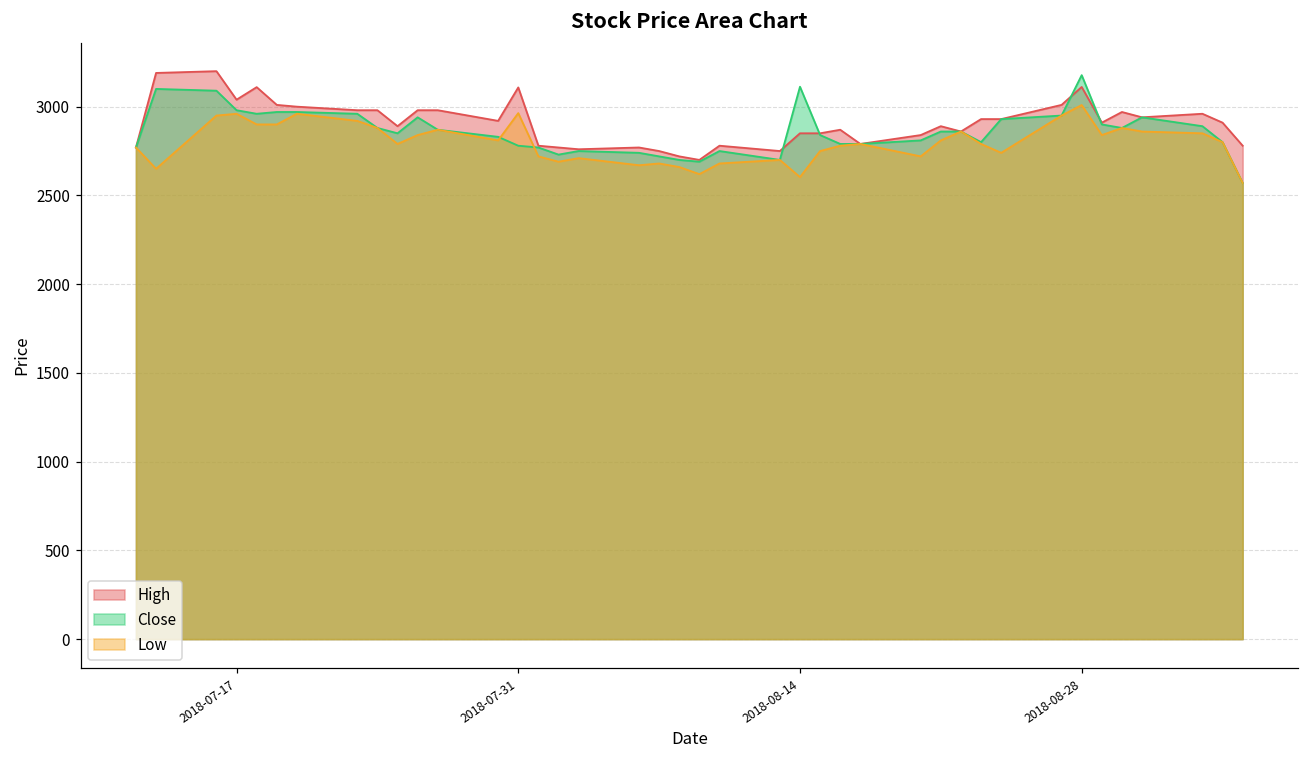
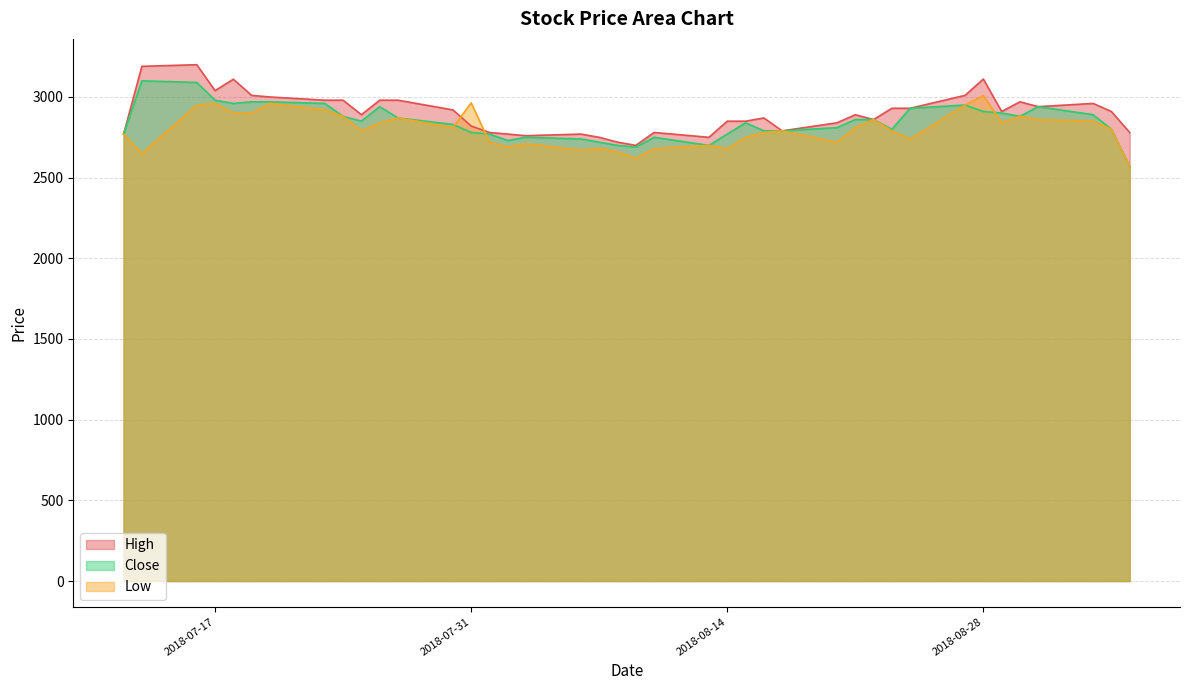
High, 2018-07-31: 3110 -> 2820
Close, 2018-08-14: 3110 -> 2770
Low, 2018-08-14: 2600 -> 2680
Close, 2018-08-28: 3180 -> 2910
